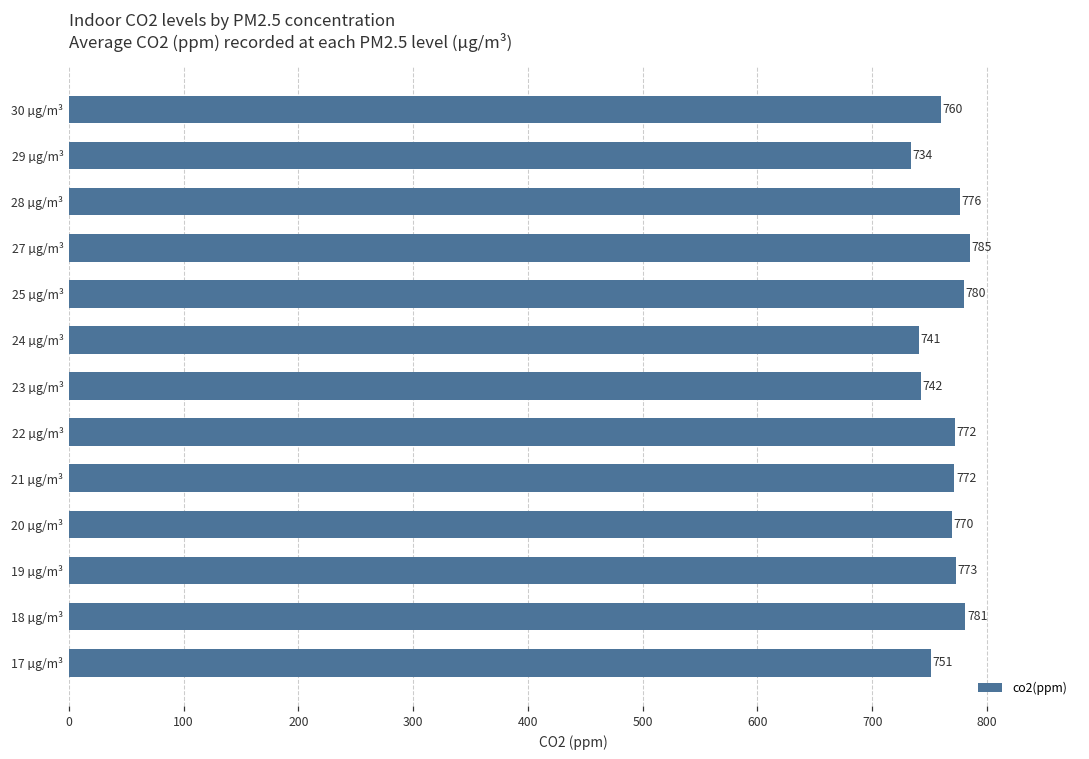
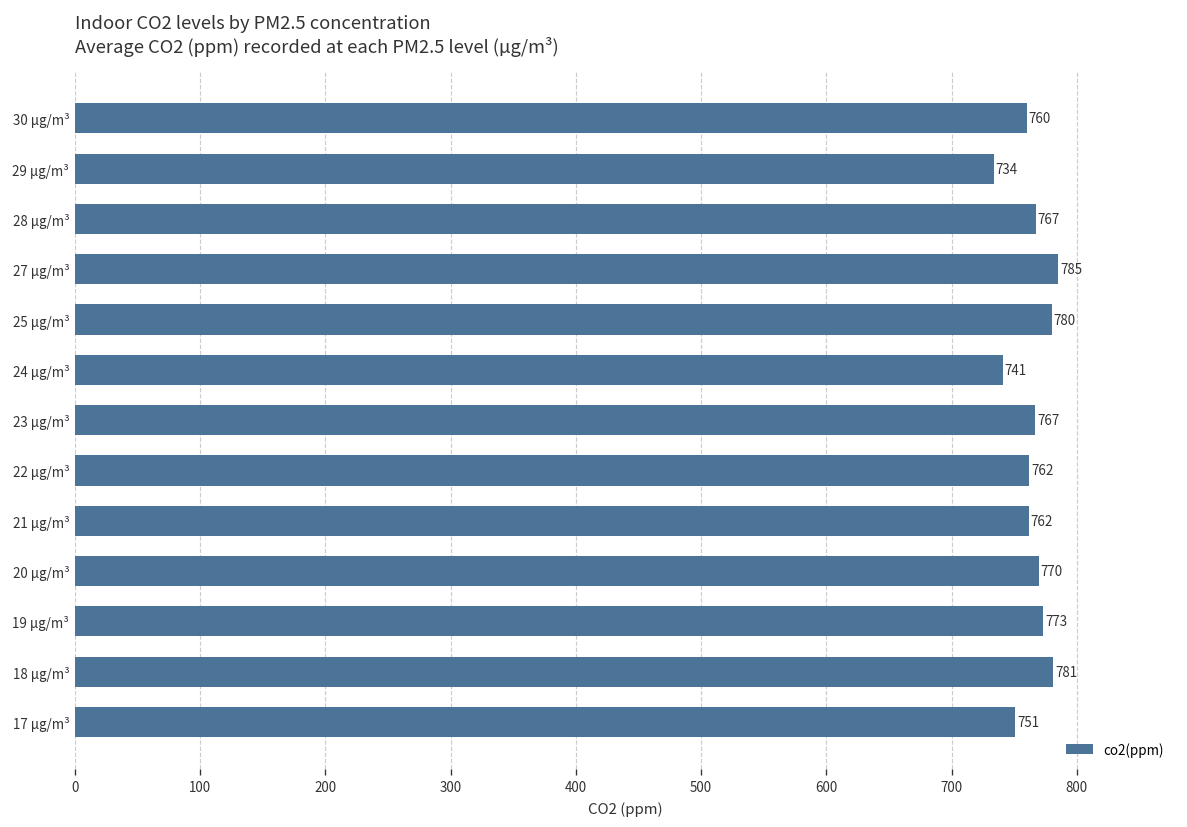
28 µg/m³: 776 -> 767
23 µg/m³: 742 -> 767
22 µg/m³: 772 -> 762
21 µg/m³: 772 -> 762
